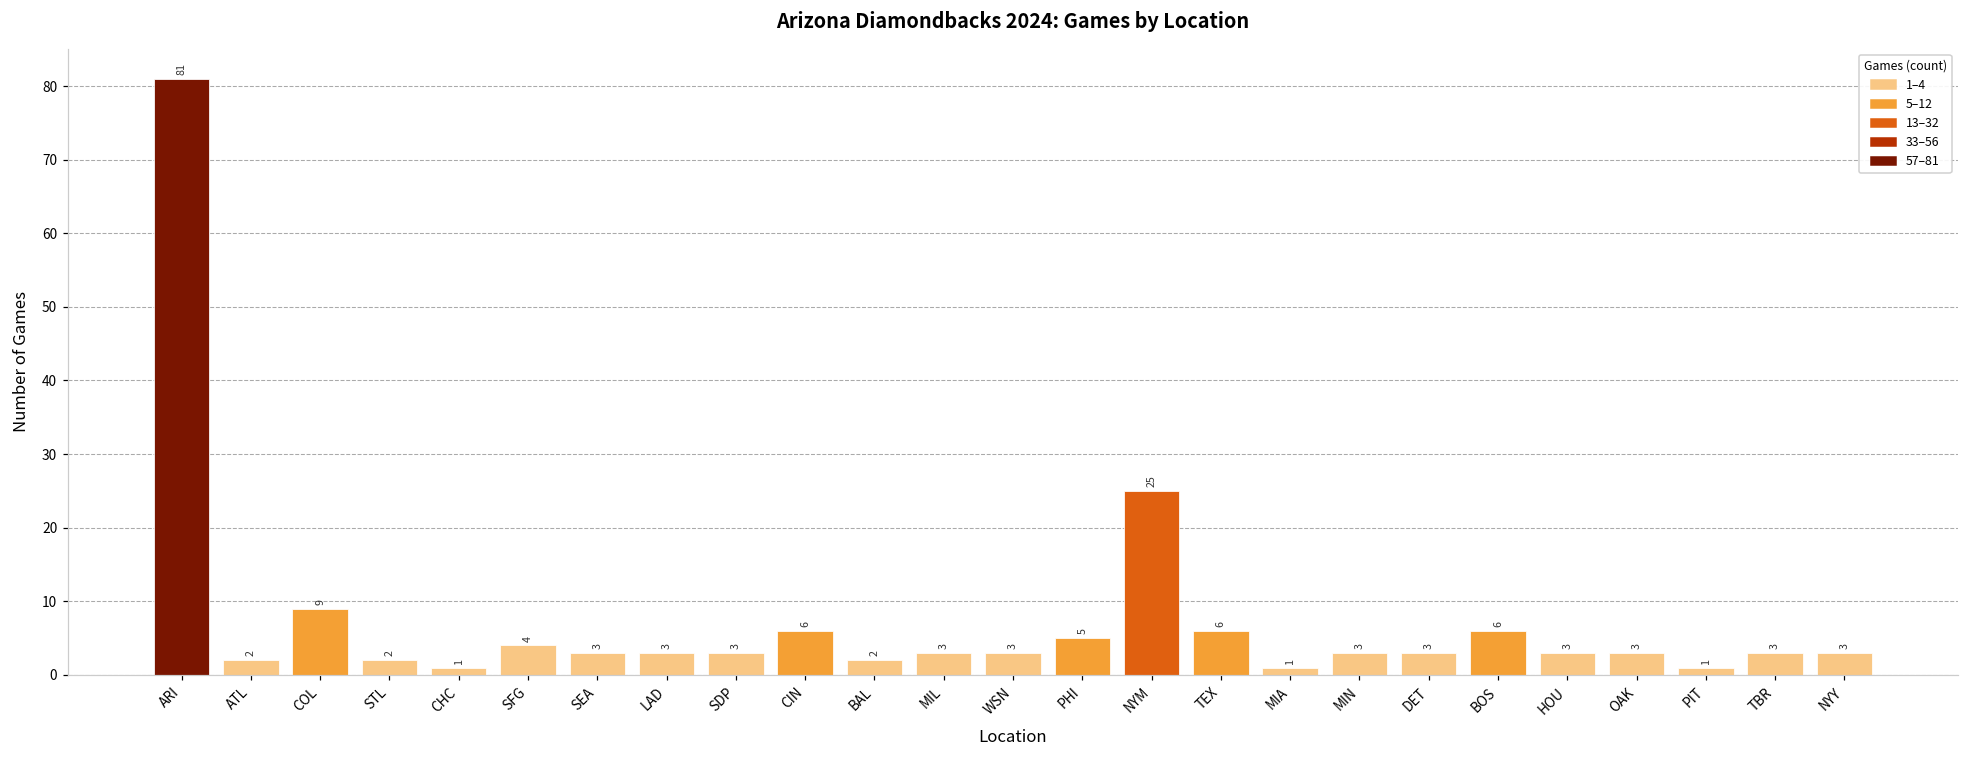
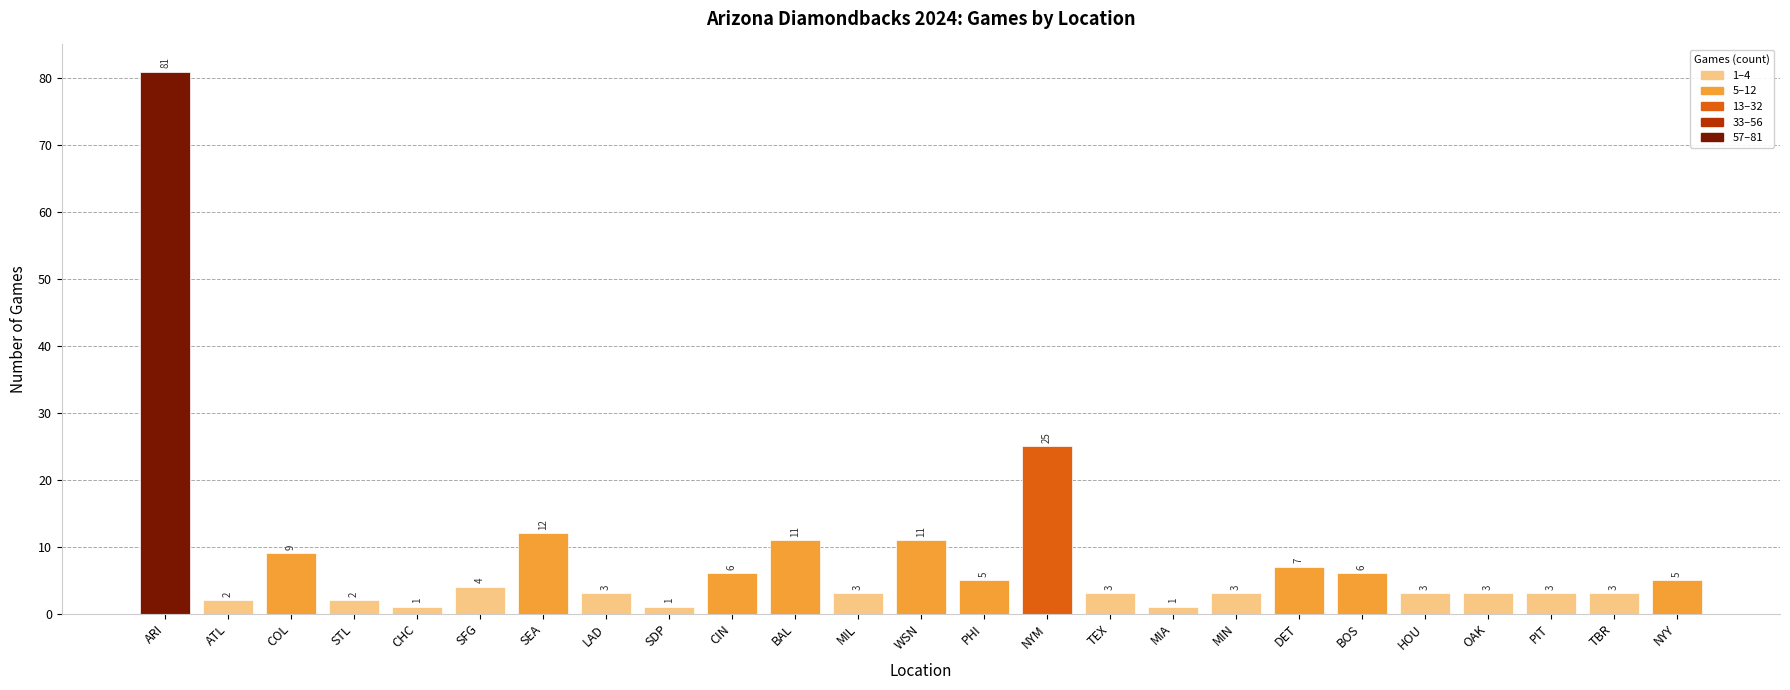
SEA: 3 -> 12
SDP: 3 -> 1
BAL: 2 -> 11
WSN: 3 -> 11
TEX: 6 -> 3
DET: 3 -> 7
PIT: 1 -> 3
NYY: 3 -> 5
